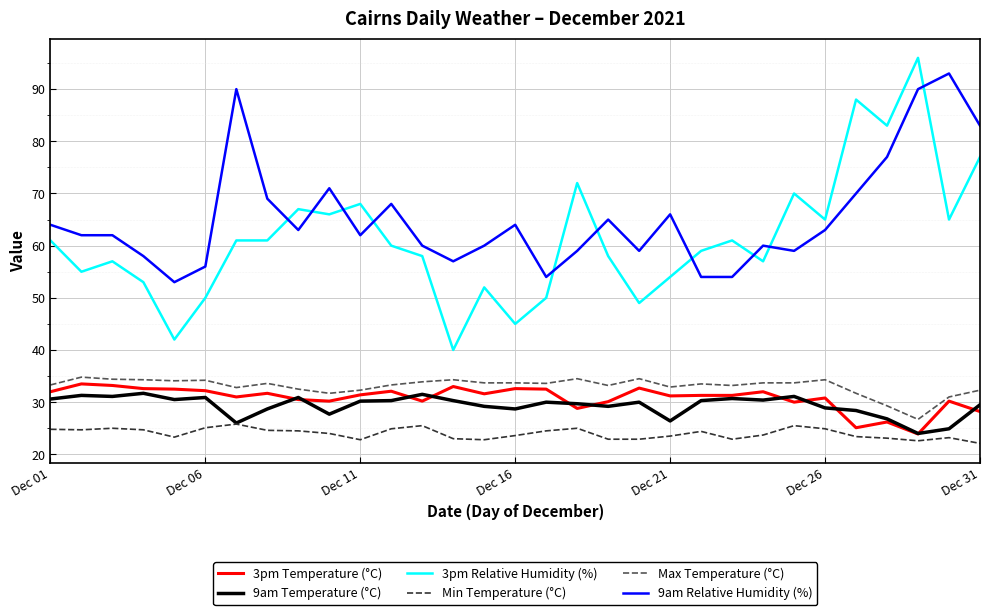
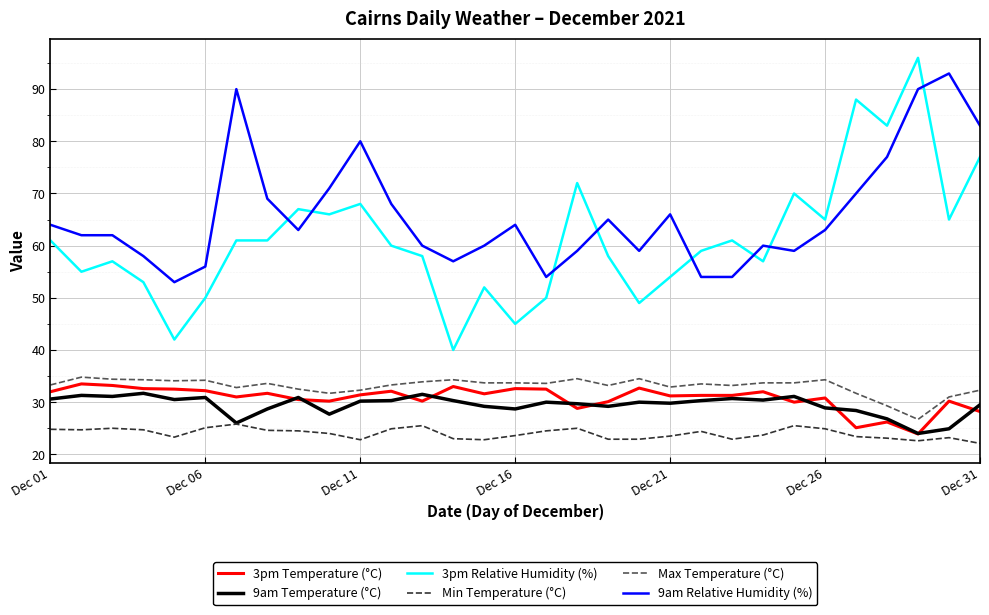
9am Relative Humidity (%), Dec 11: 62 -> 80
9am Temperature (°C), Dec 21: 26 -> 30
